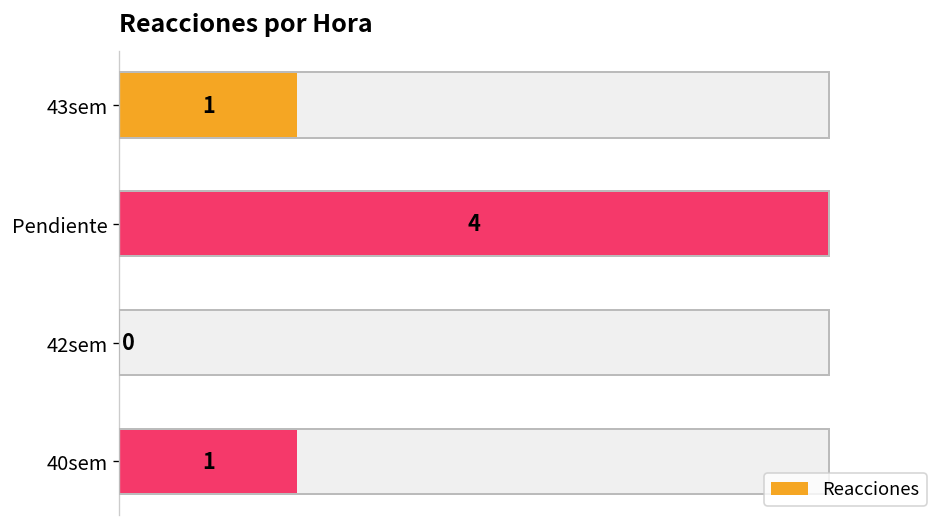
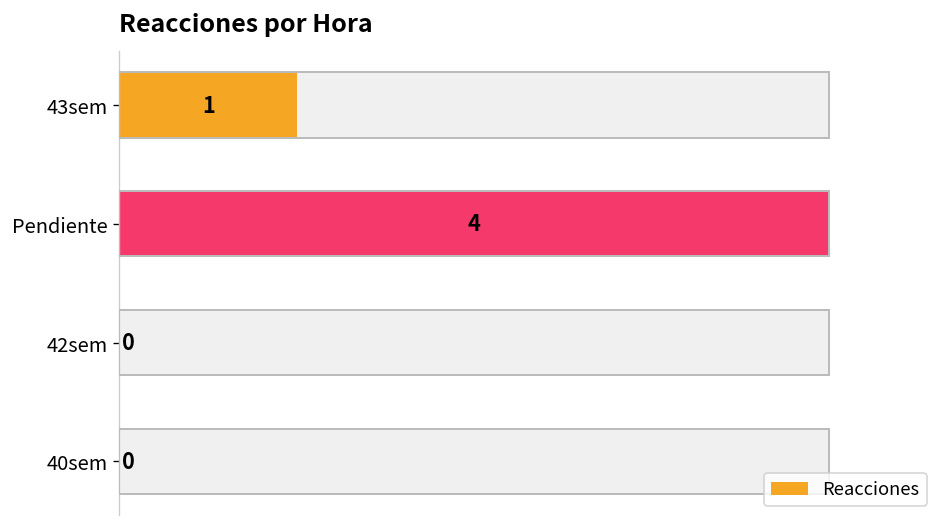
Reacciones, 40sem: 1 -> 0
